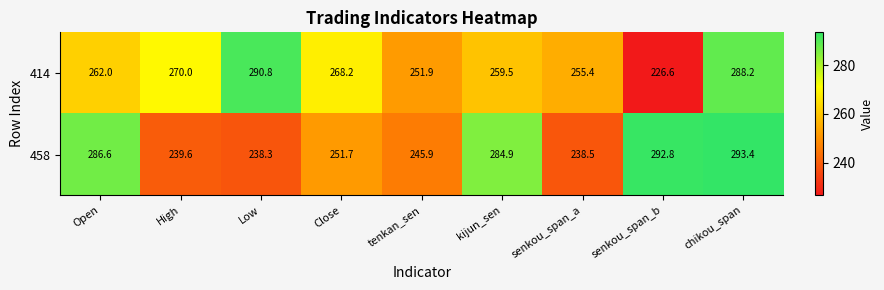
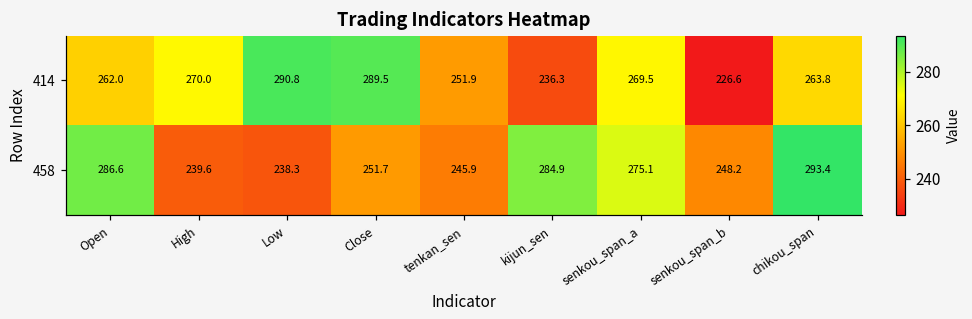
414, Close: 268.2 -> 289.5
414, kijun_sen: 259.5 -> 236.3
414, senkou_span_a: 255.4 -> 269.5
414, chikou_span: 288.2 -> 263.8
458, senkou_span_a: 238.5 -> 275.1
458, senkou_span_b: 292.8 -> 248.2
